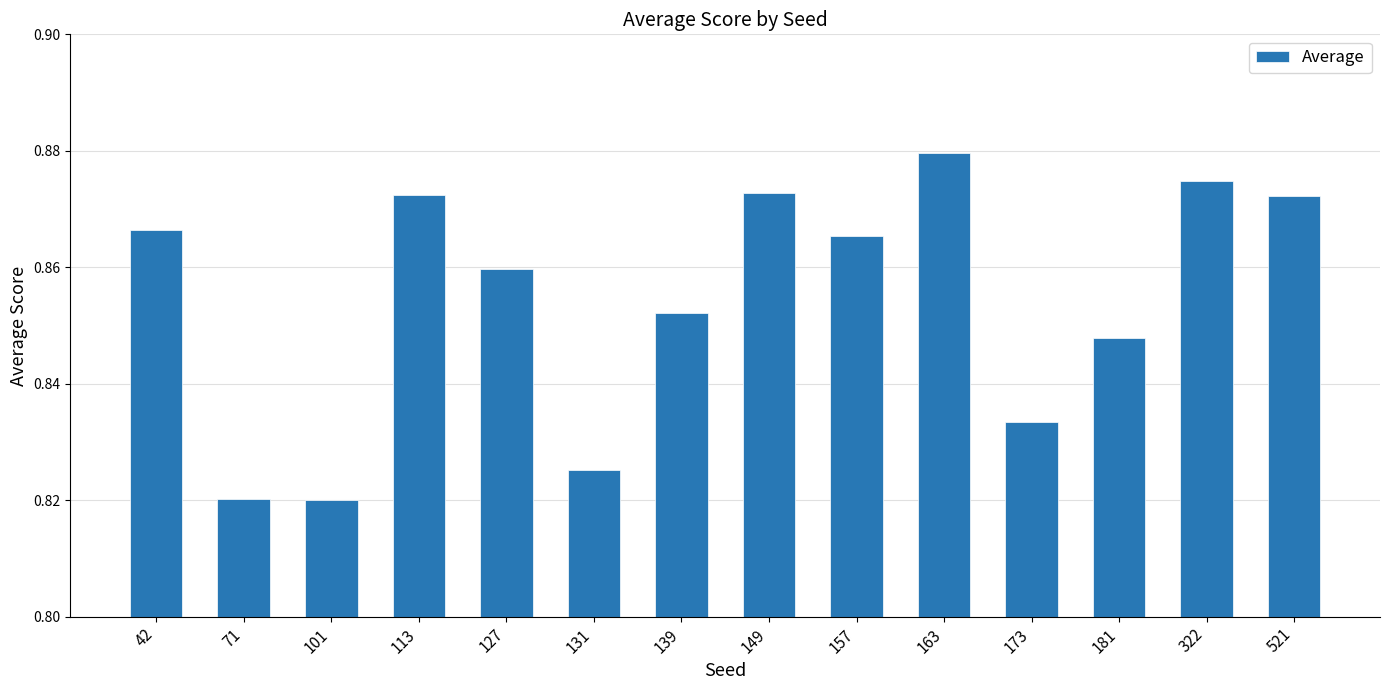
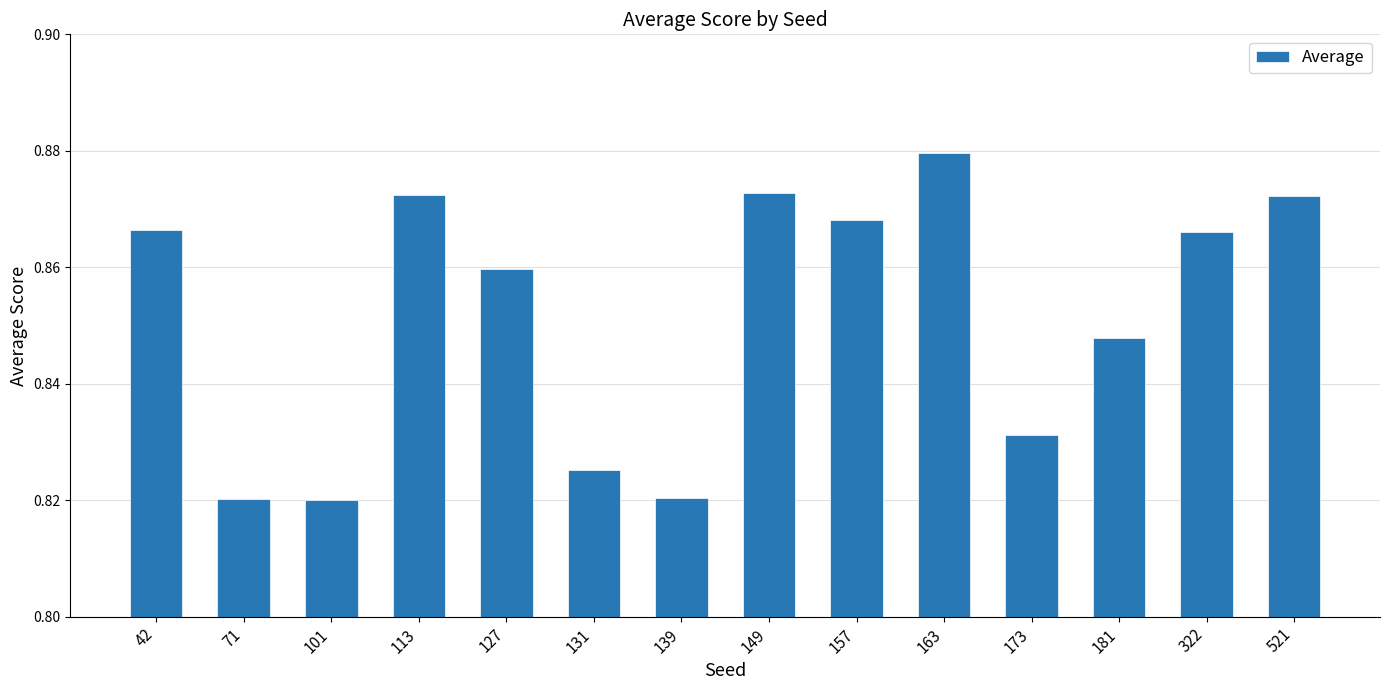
139: 0.852 -> 0.820
157: 0.865 -> 0.868
173: 0.833 -> 0.831
322: 0.875 -> 0.866
